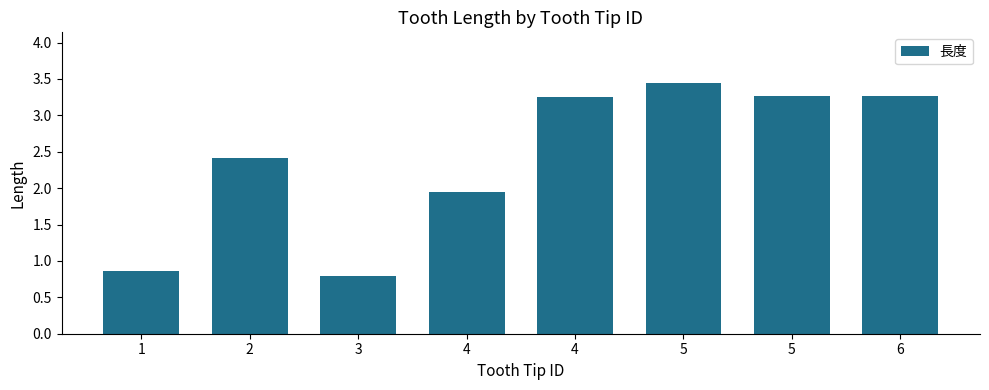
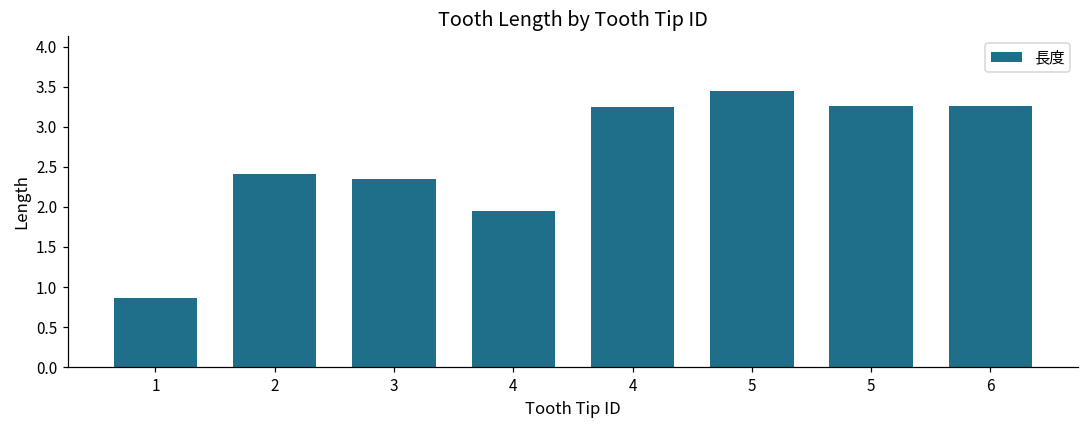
3: 0.8 -> 2.4
